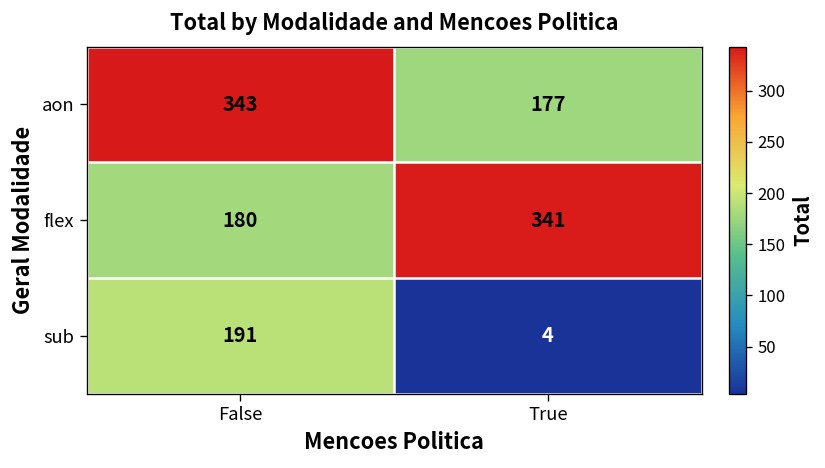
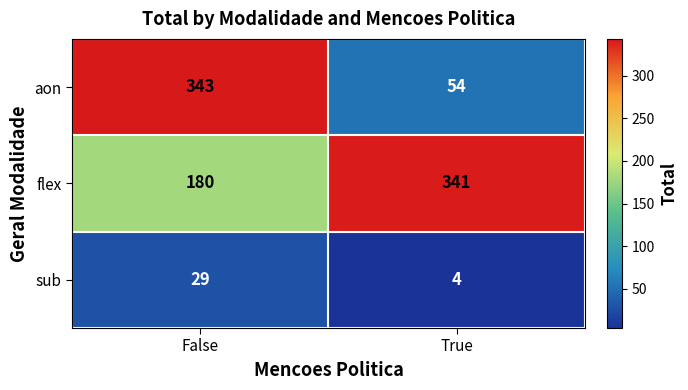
aon, True: 177 -> 54
sub, False: 191 -> 29
